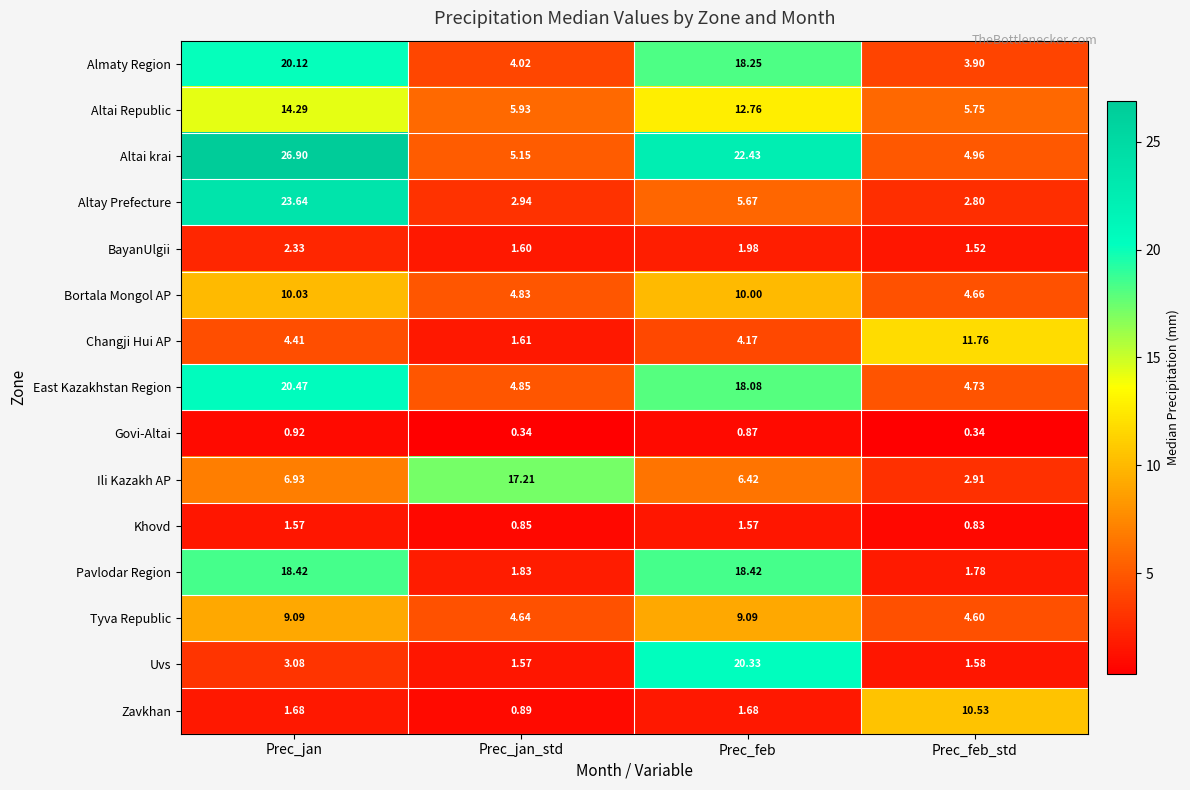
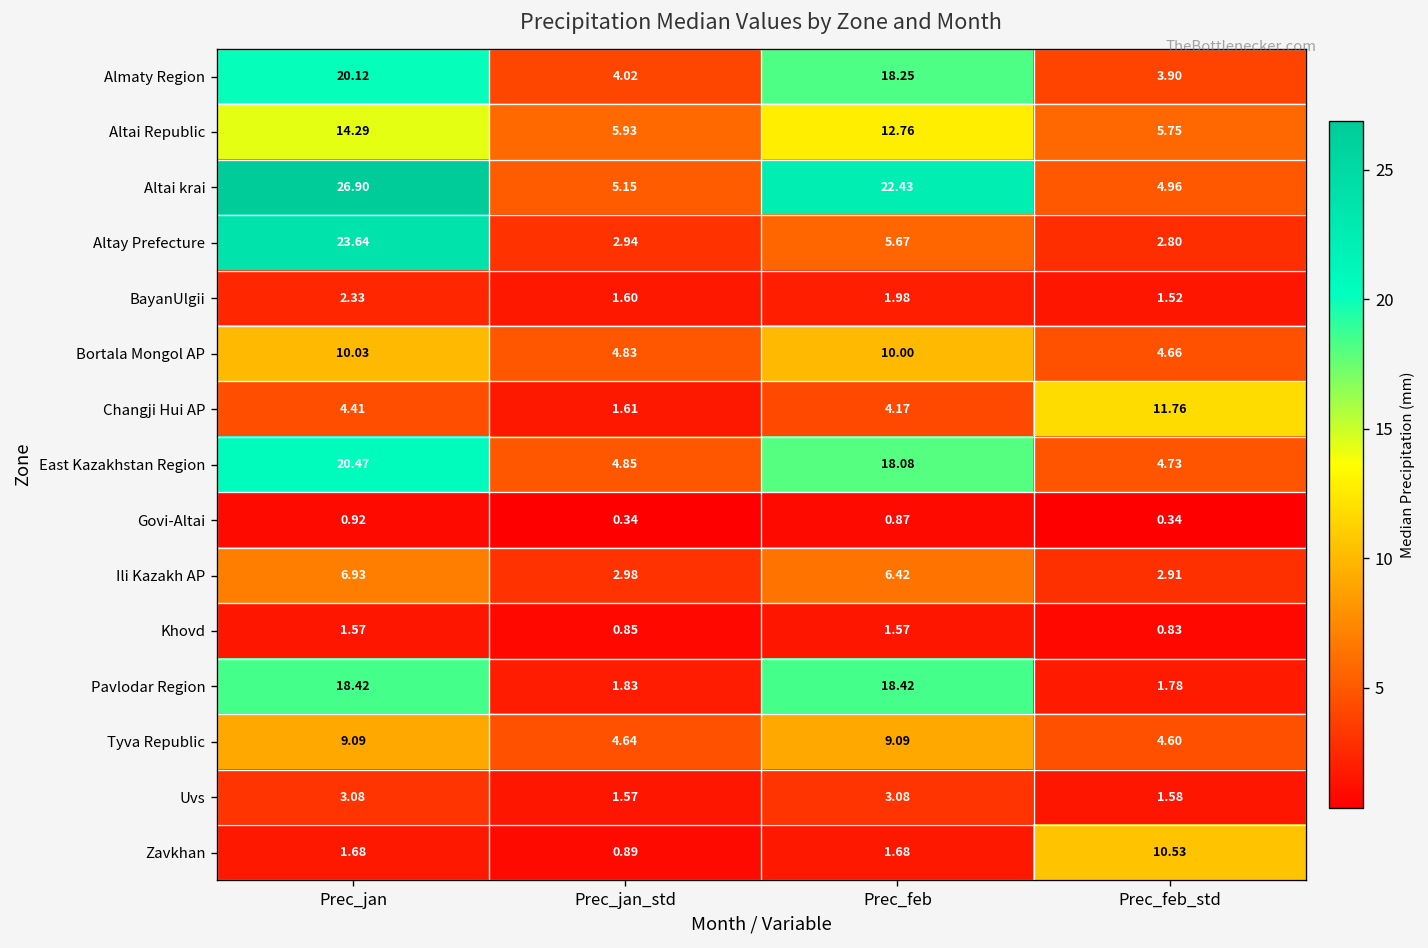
Ili Kazakh AP, Prec_jan_std: 17.21 -> 2.98
Uvs, Prec_feb: 20.33 -> 3.08
